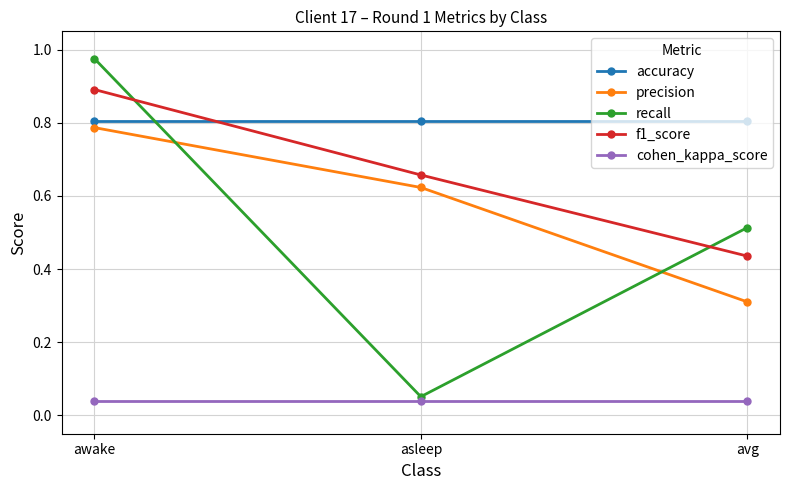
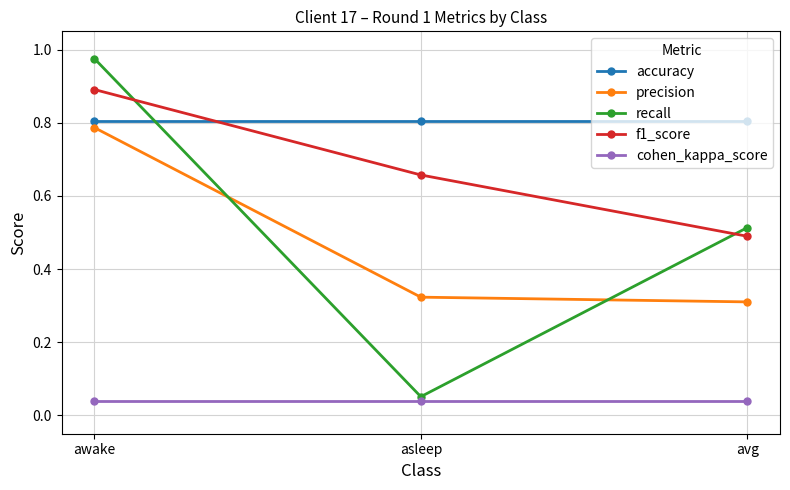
precision, asleep: 0.62 -> 0.32
f1_score, avg: 0.44 -> 0.49
